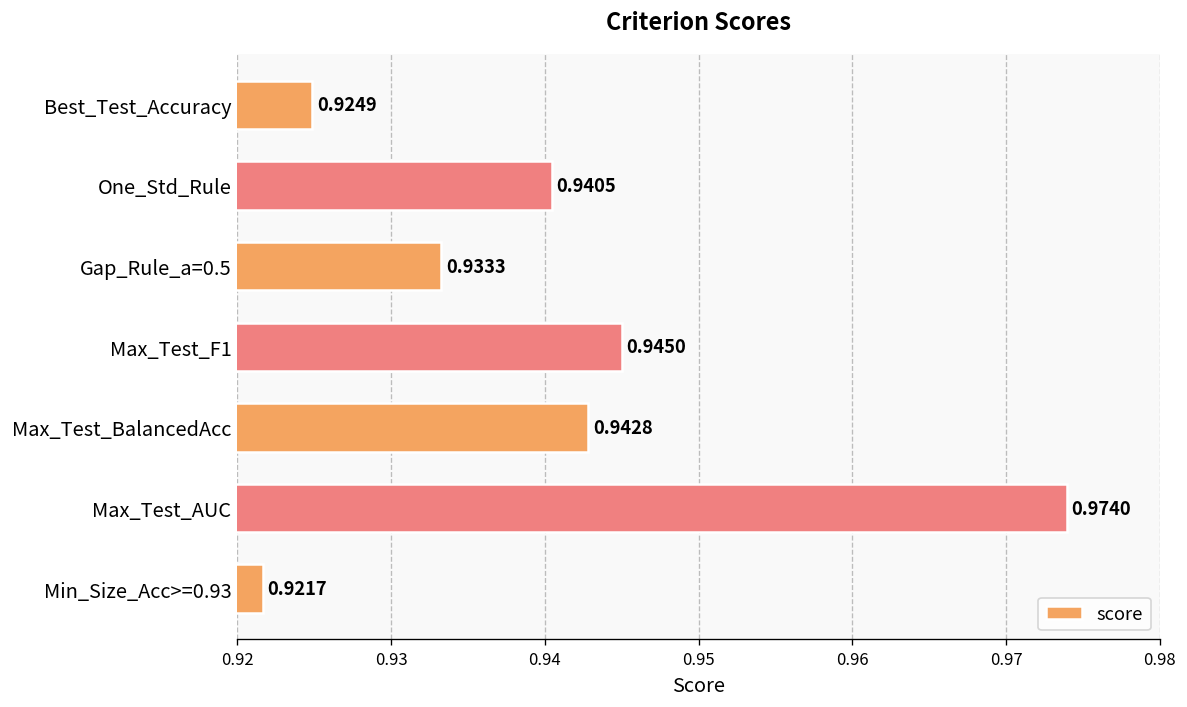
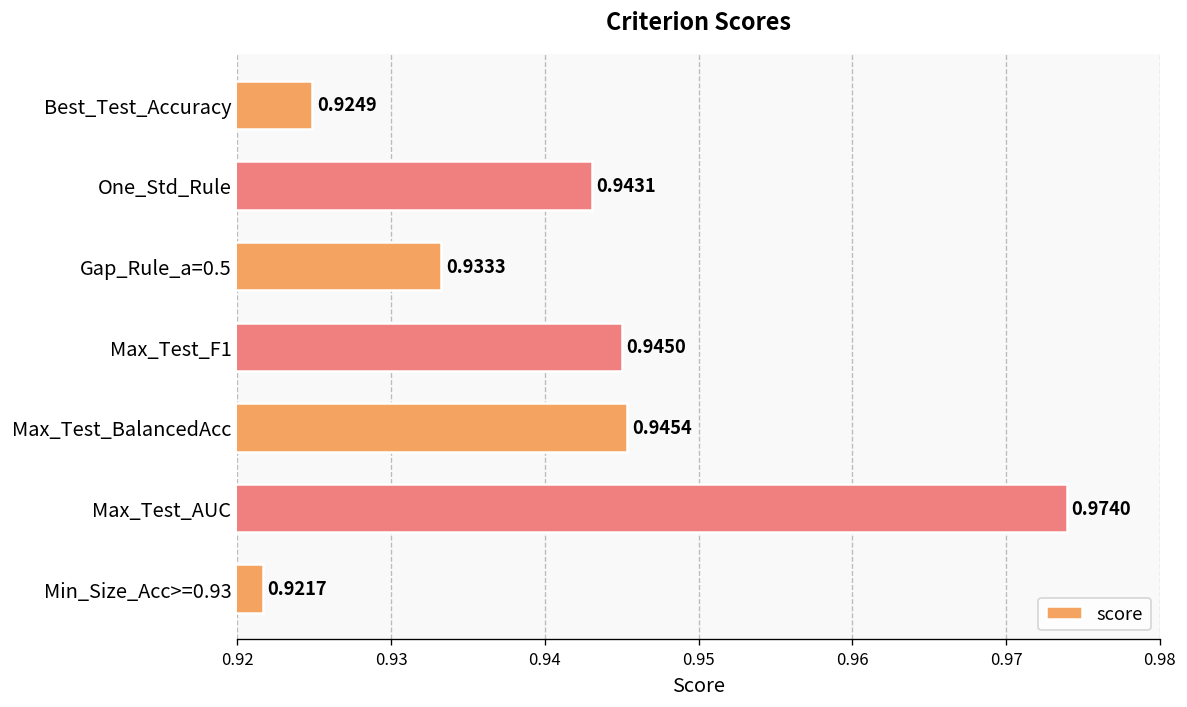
One_Std_Rule: 0.9405 -> 0.9431
Max_Test_BalancedAcc: 0.9428 -> 0.9454
